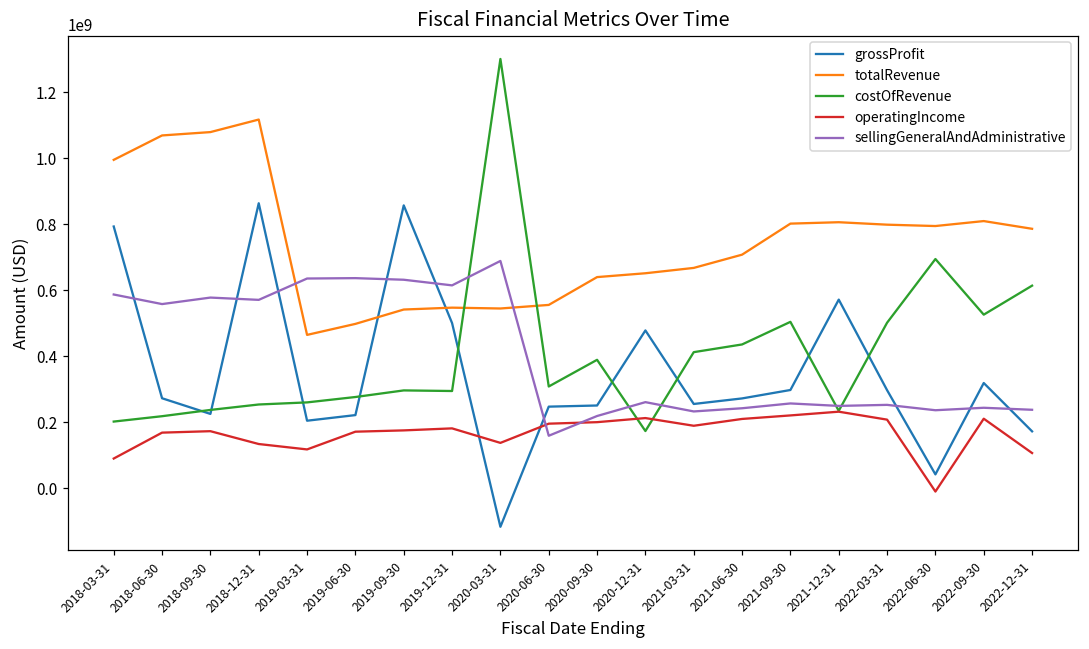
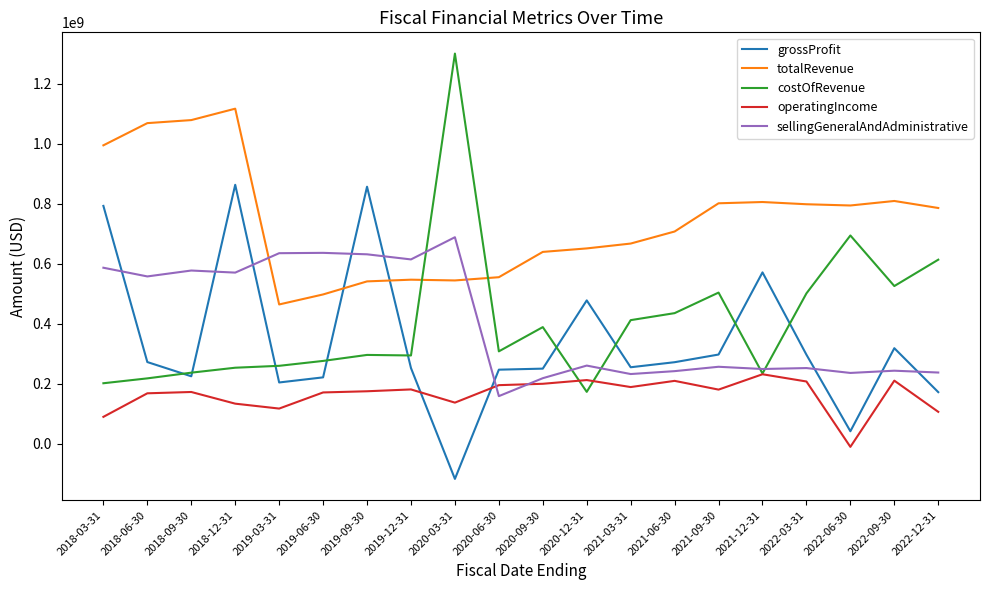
grossProfit, 2019-12-31: 500000000 -> 250000000
operatingIncome, 2021-09-30: 220000000 -> 180000000
